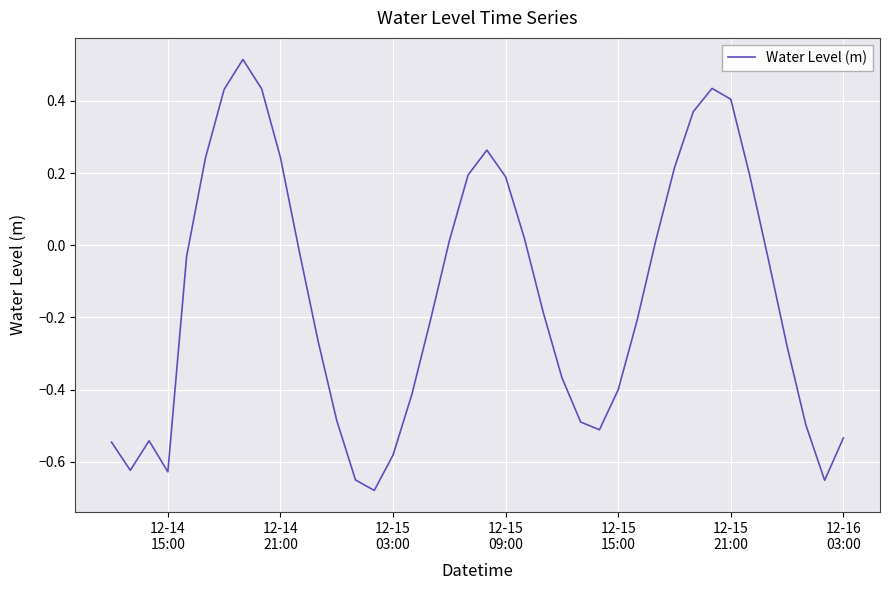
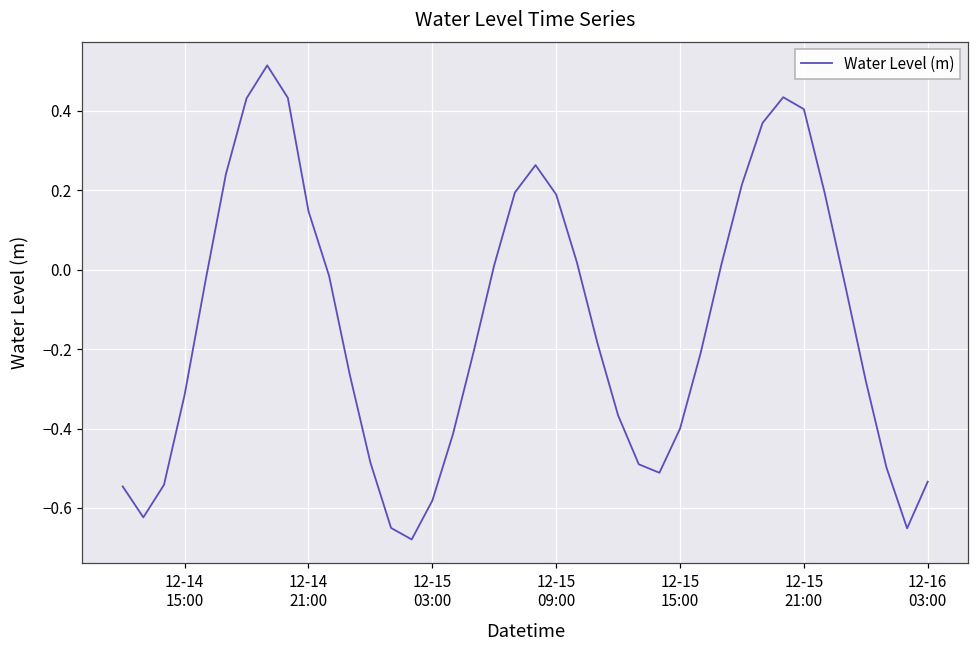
12-14 15:00: -0.63 -> -0.32
12-14 21:00: 0.24 -> 0.15
